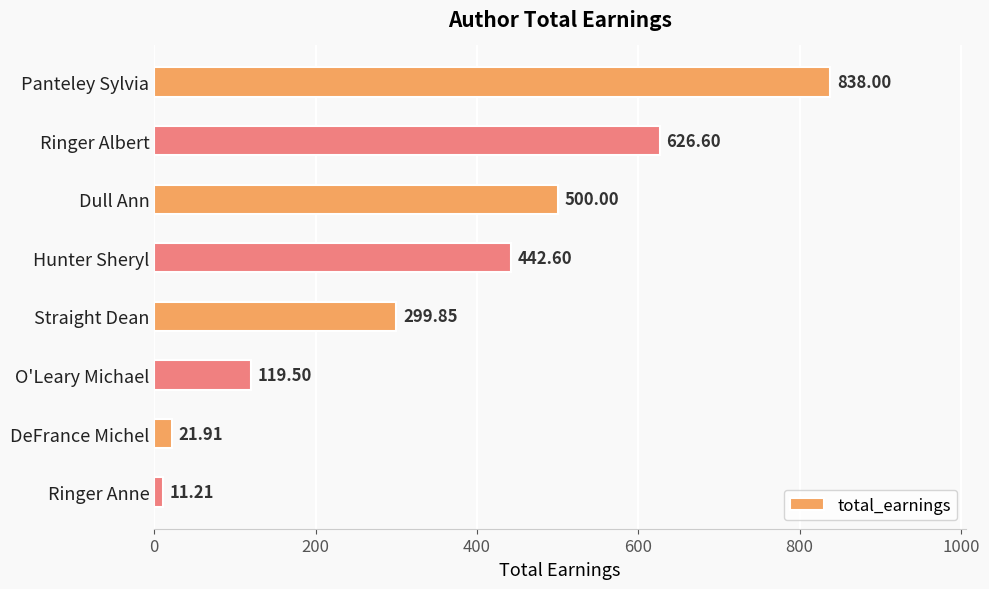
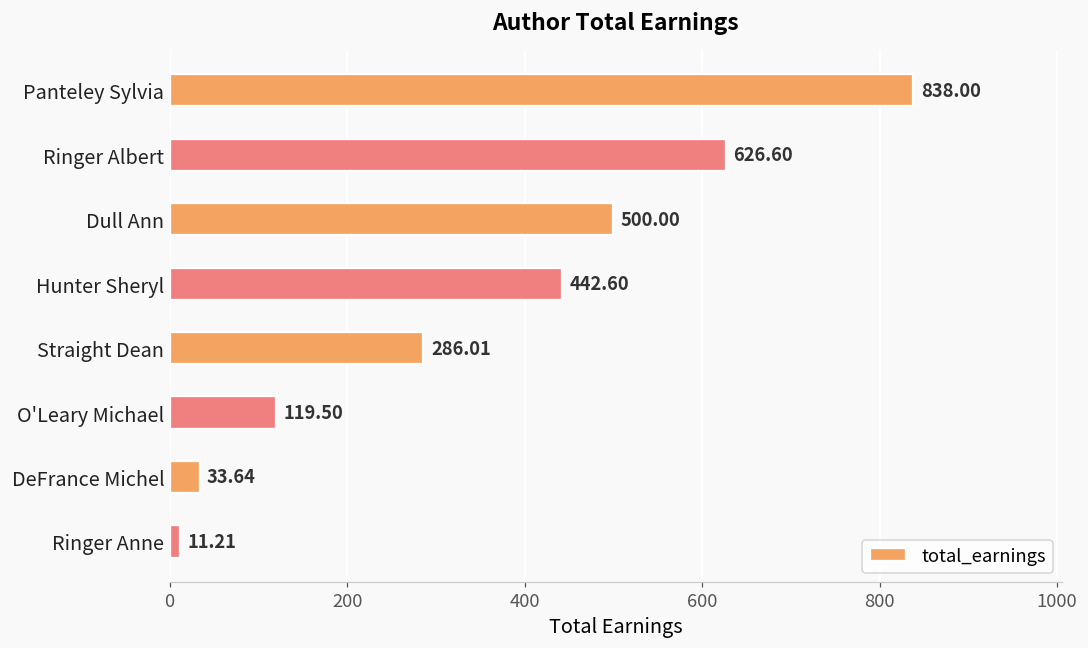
Straight Dean: 299.85 -> 286.01
DeFrance Michel: 21.91 -> 33.64
